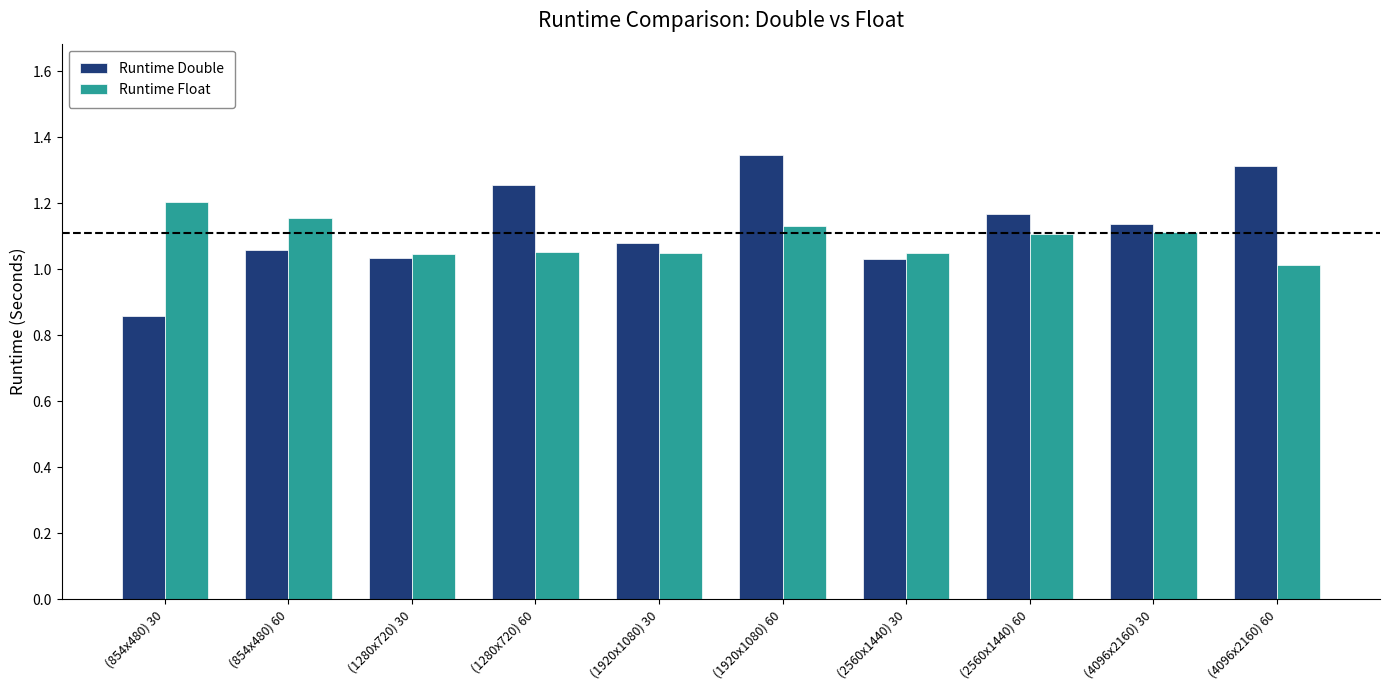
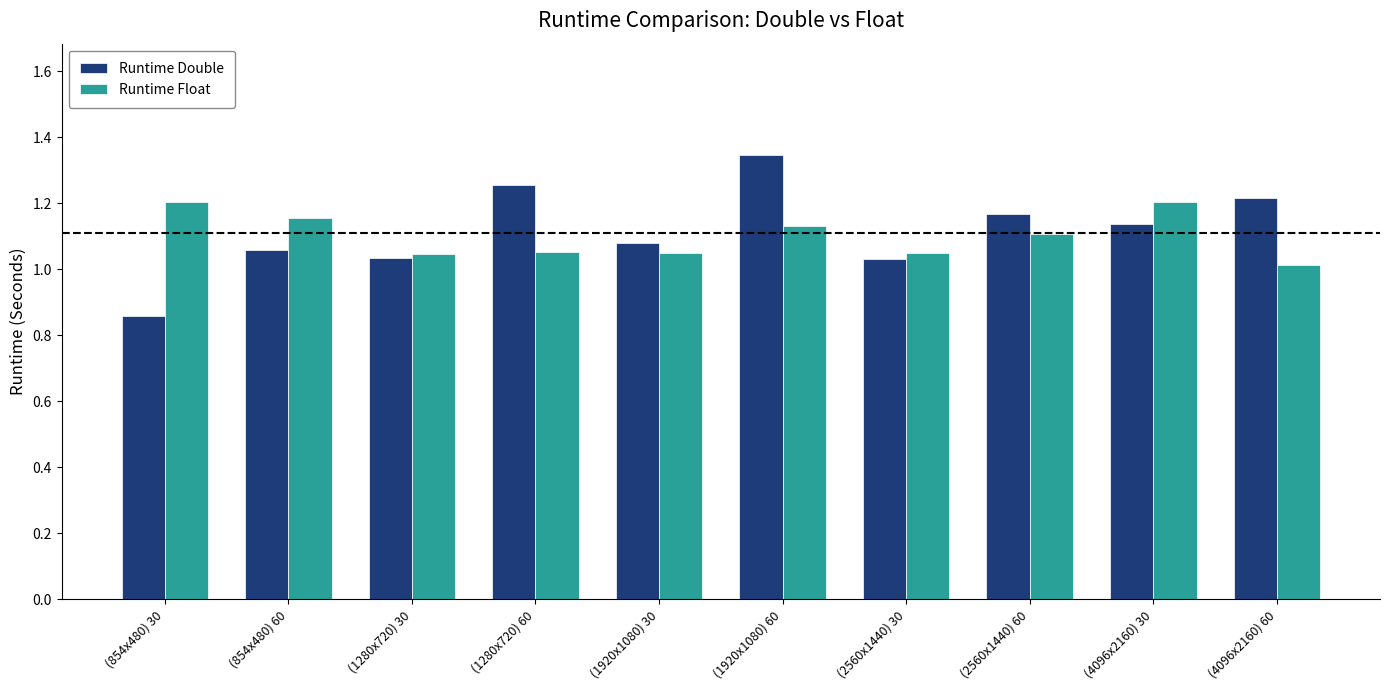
Runtime Float, (4096x2160) 30: 1.11 -> 1.20
Runtime Double, (4096x2160) 60: 1.31 -> 1.22
